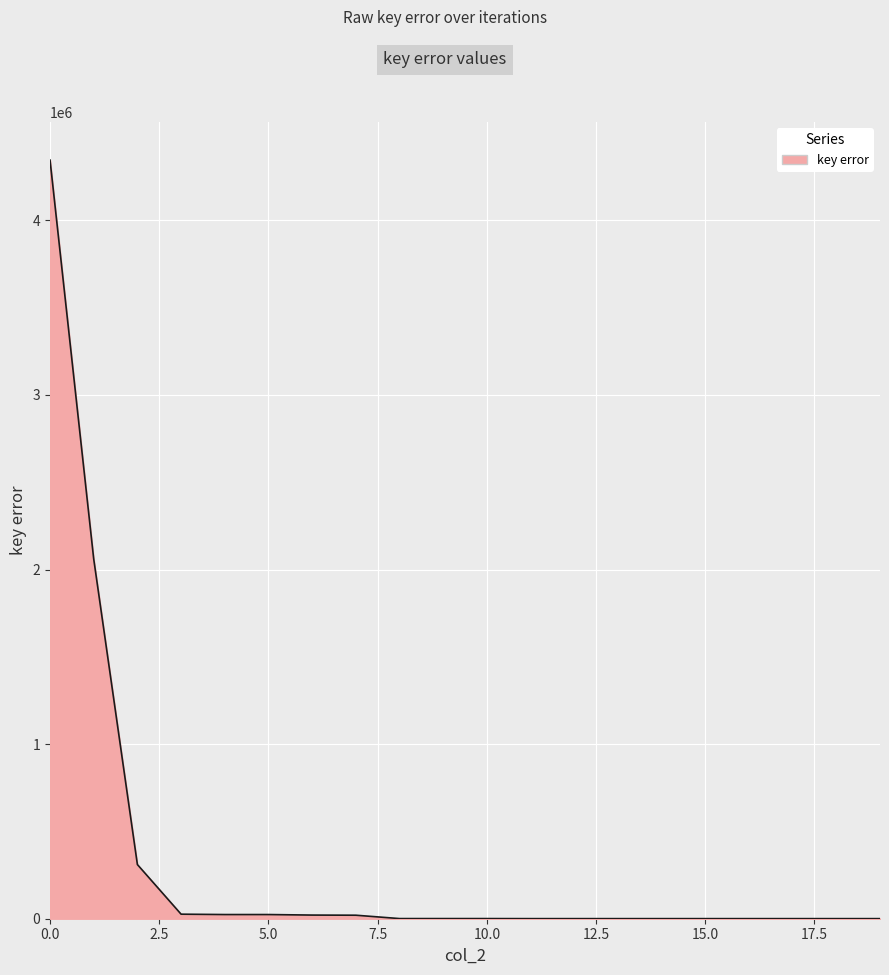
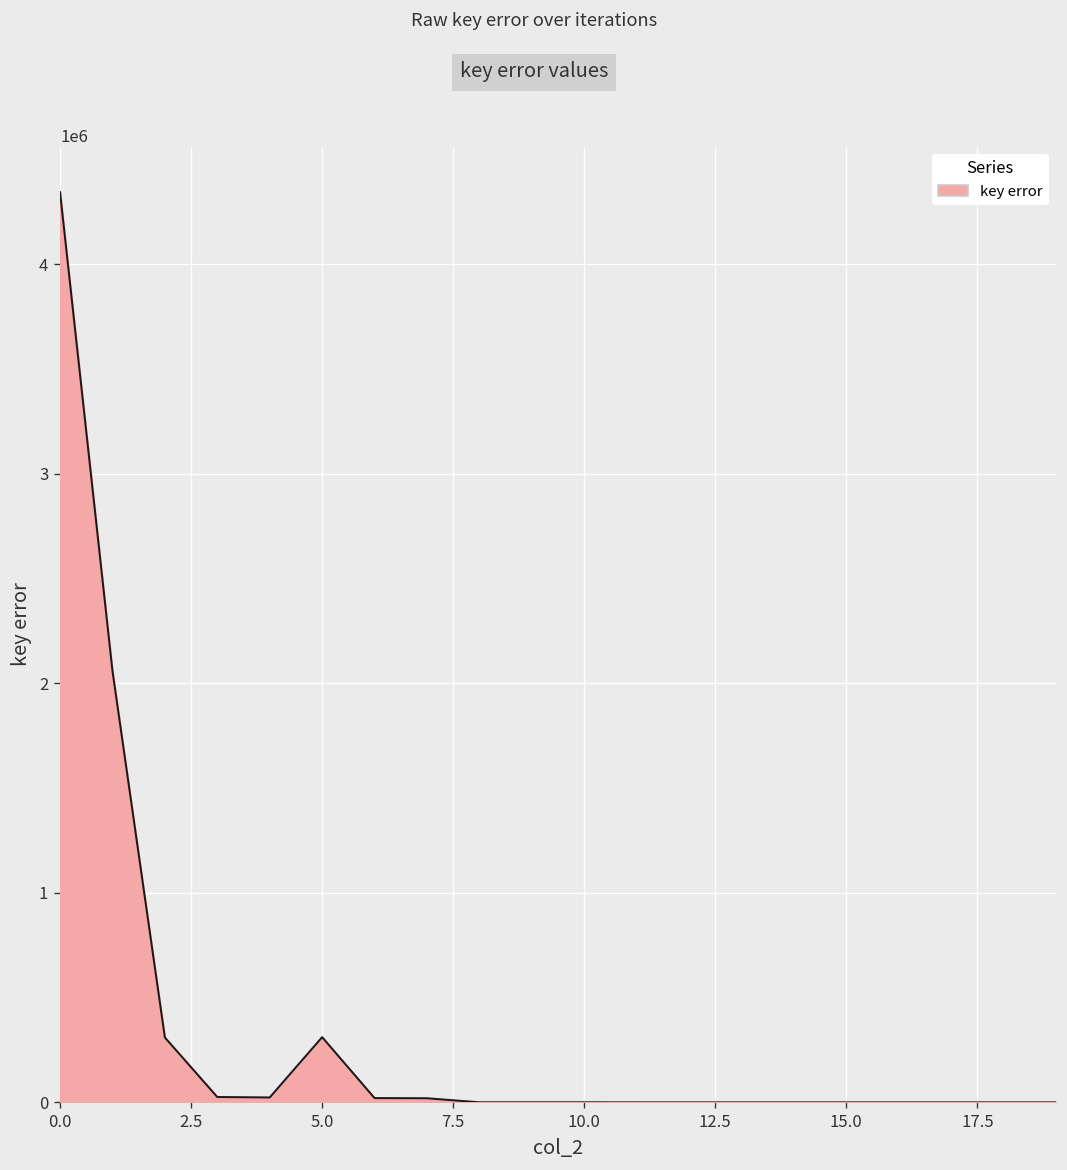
5.0: 20000 -> 310000
